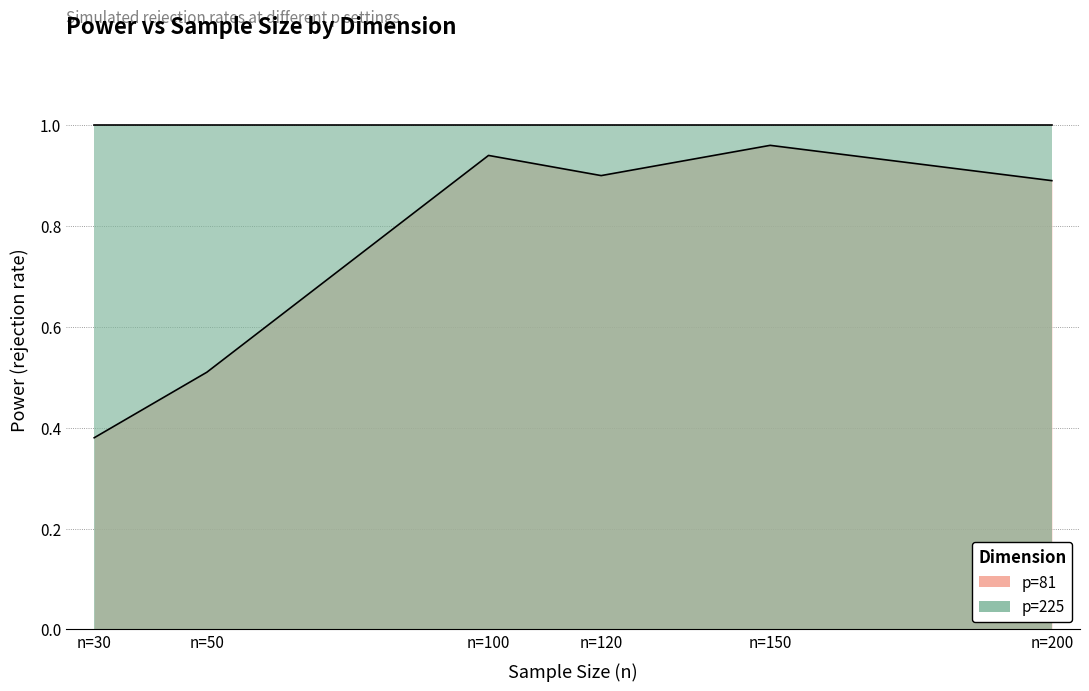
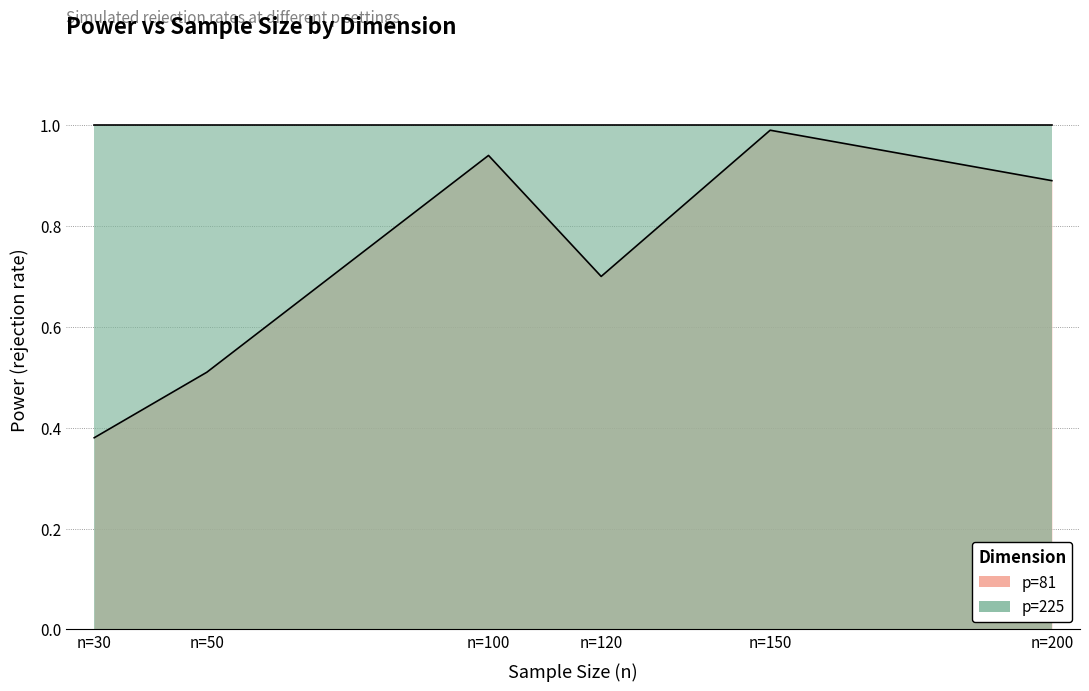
p=81, n=120: 0.9 -> 0.7
p=81, n=150: 0.96 -> 0.99
